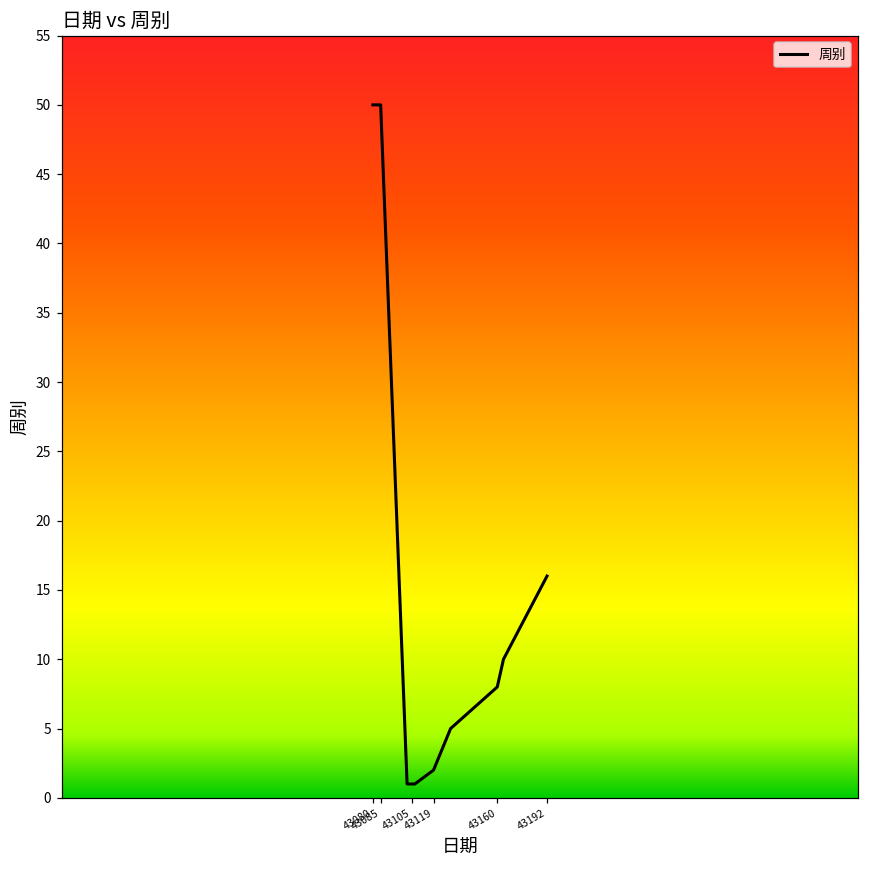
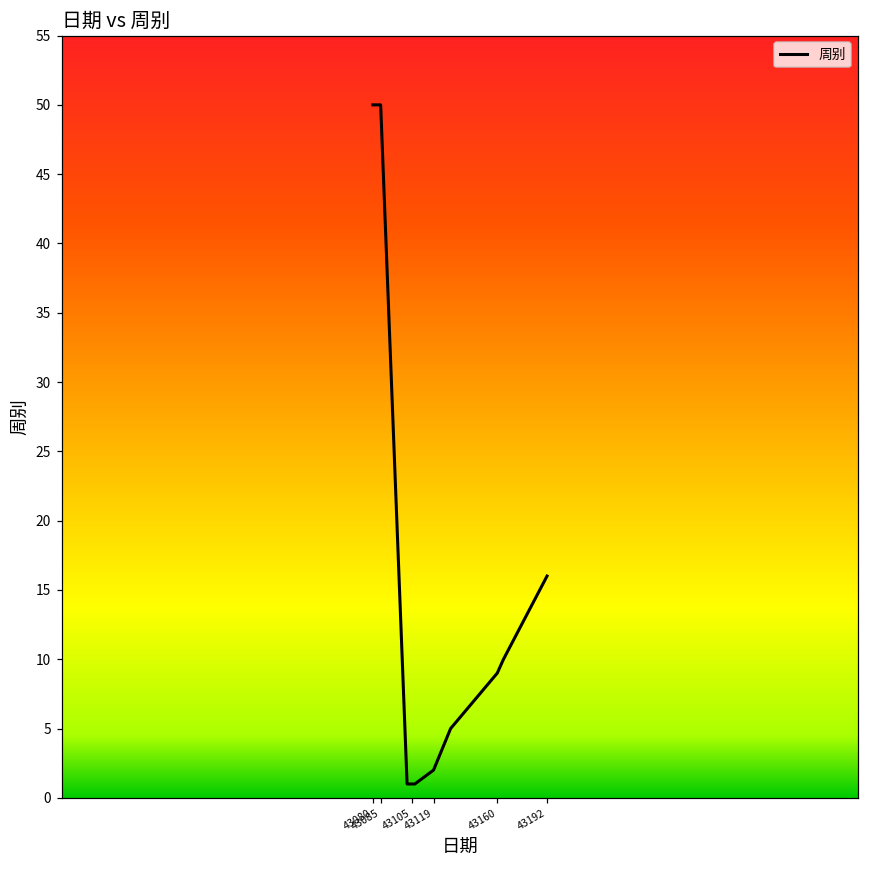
43160: 8 -> 9
